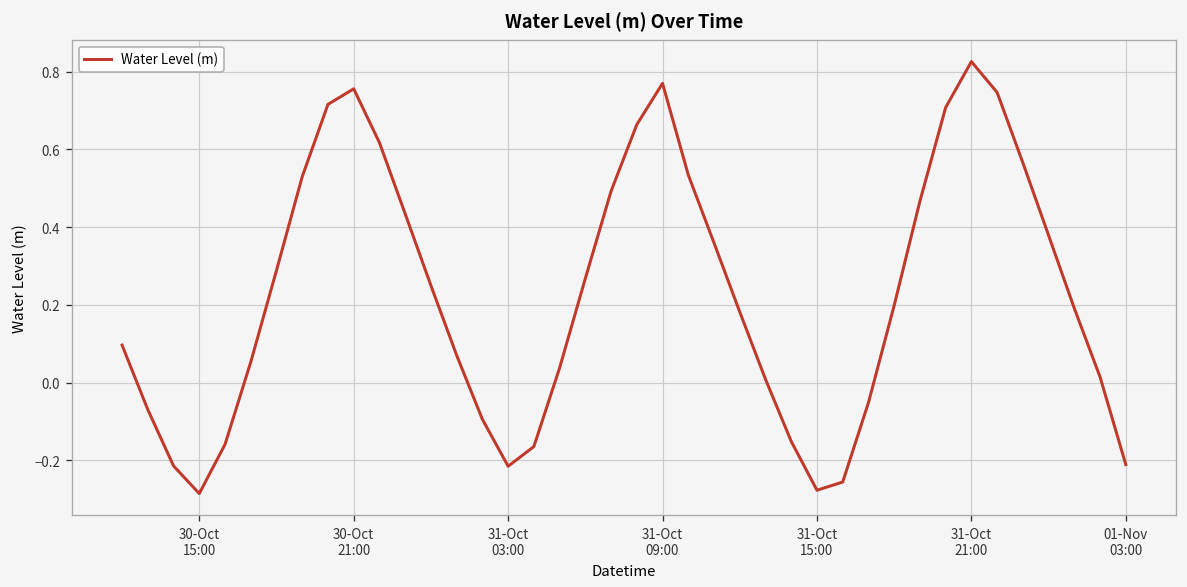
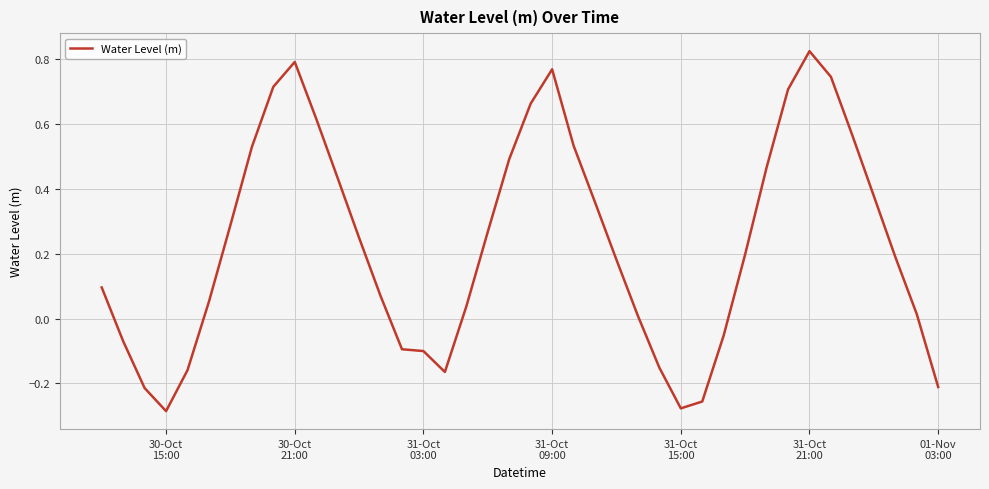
30-Oct 21:00: 0.76 -> 0.79
31-Oct 03:00: -0.22 -> -0.10
